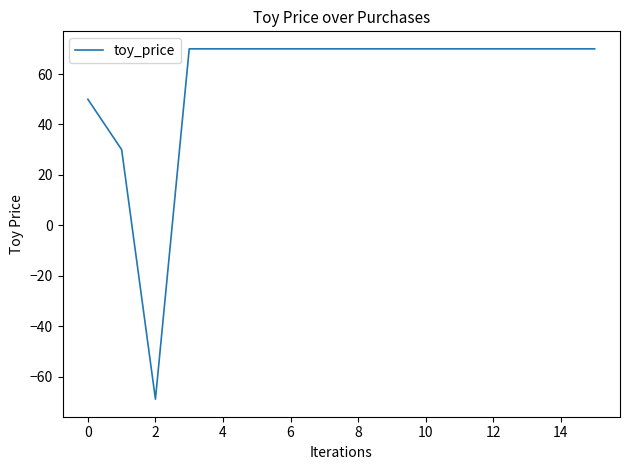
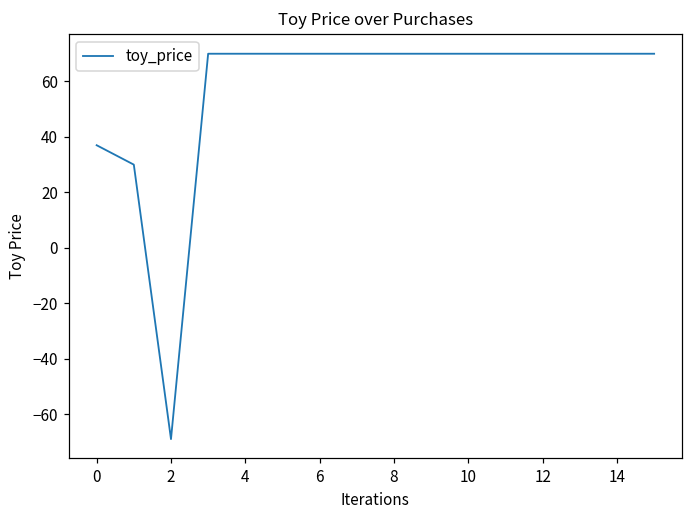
0: 50 -> 37
